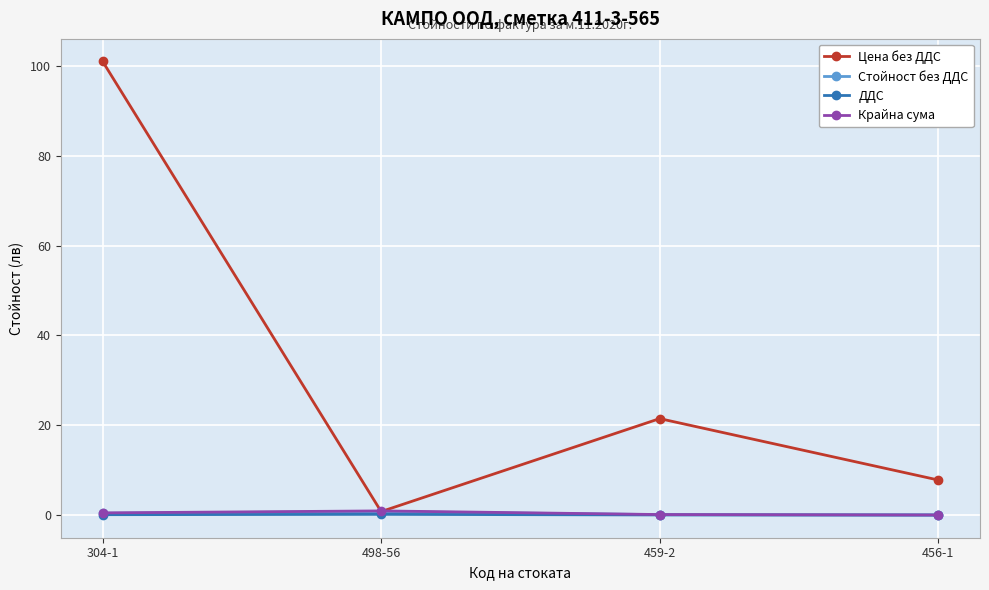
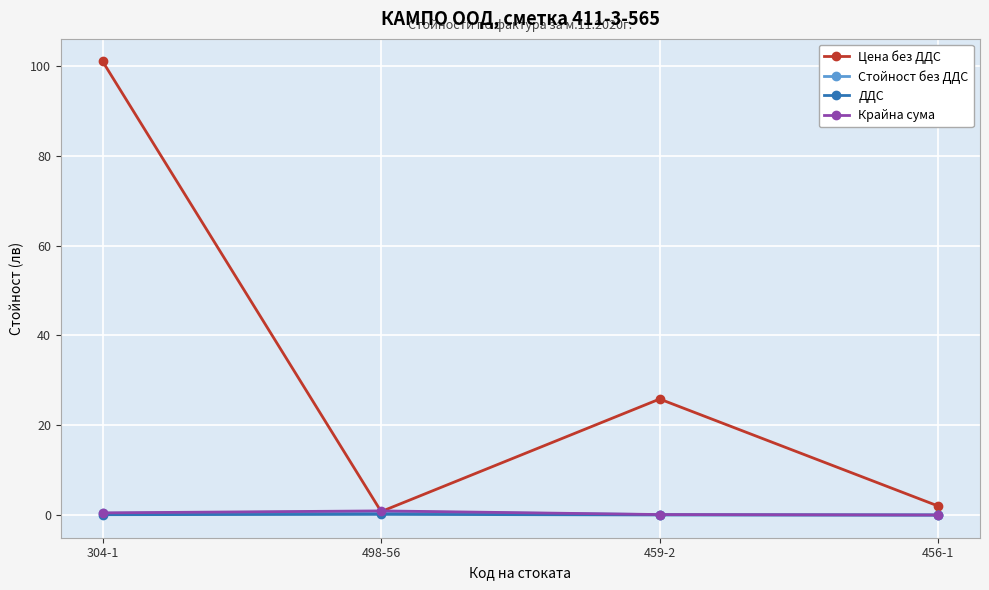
Цена без ДДС, 459-2: 21 -> 26
Цена без ДДС, 456-1: 8 -> 2
